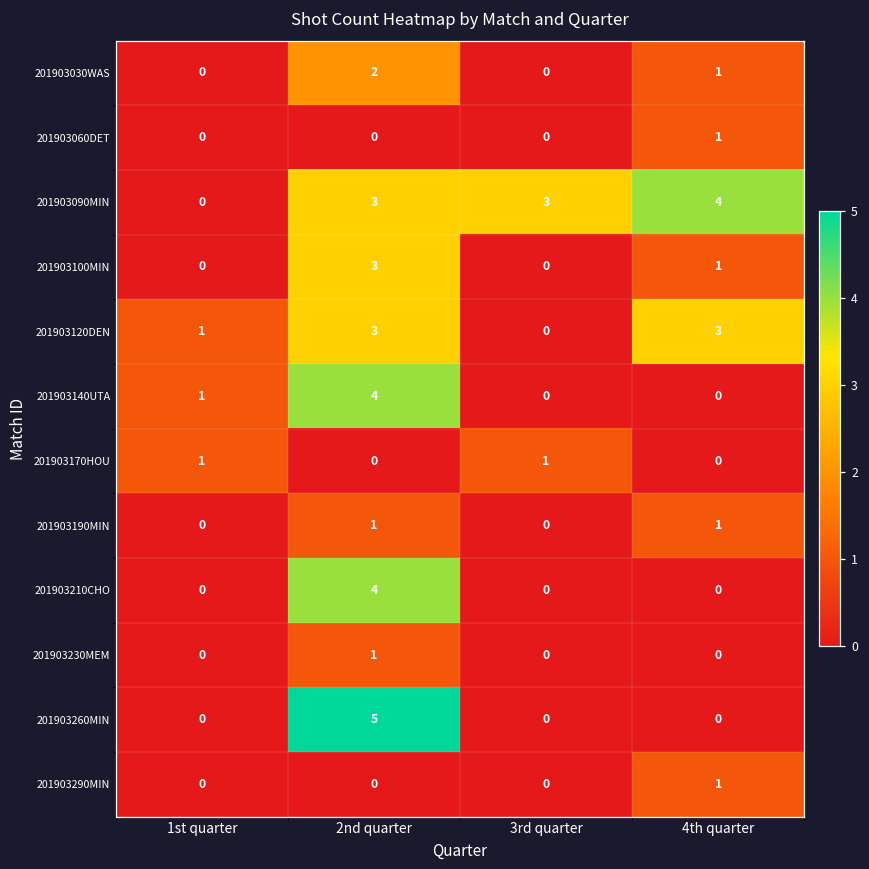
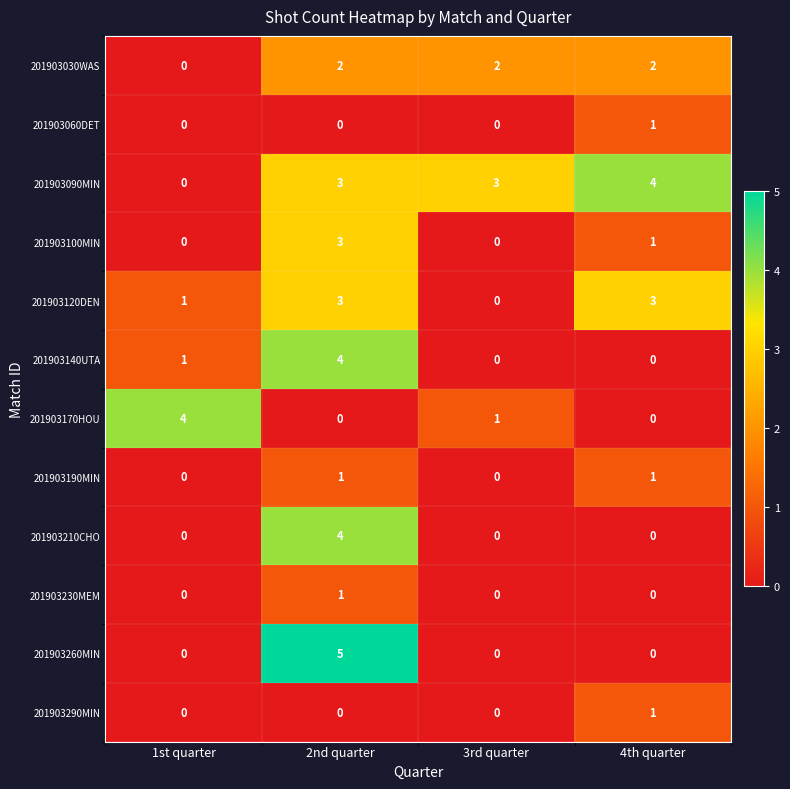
201903030WAS, 3rd quarter: 0 -> 2
201903030WAS, 4th quarter: 1 -> 2
201903170HOU, 1st quarter: 1 -> 4
